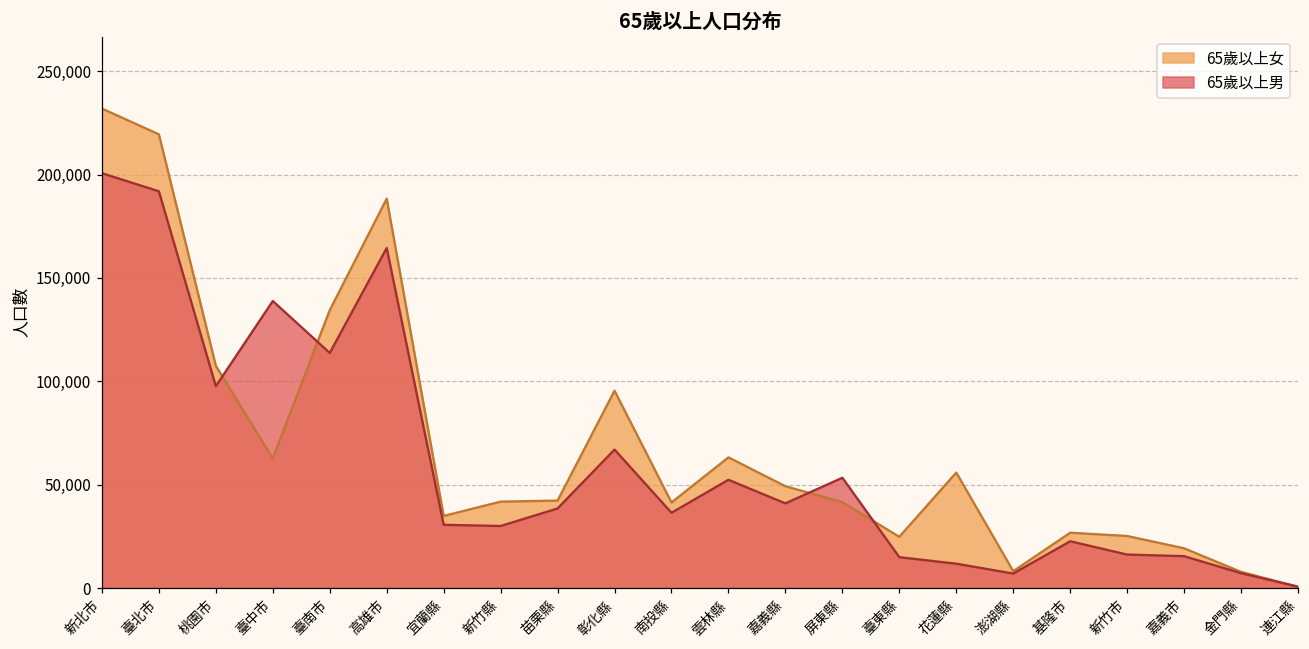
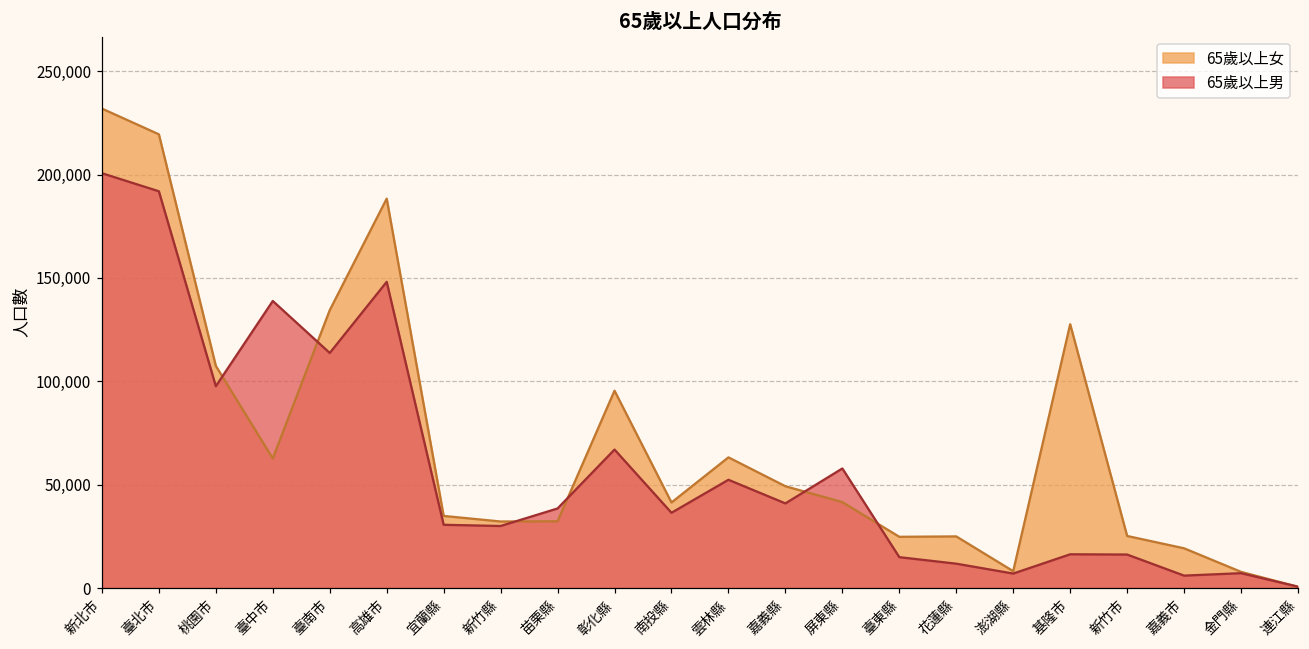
65歲以上男, 高雄市: 165,000 -> 148,000
65歲以上女, 新竹縣: 42,000 -> 32,000
65歲以上女, 苗栗縣: 42,000 -> 32,000
65歲以上男, 屏東縣: 53,000 -> 58,000
65歲以上女, 花蓮縣: 56,000 -> 25,000
65歲以上女, 基隆市: 27,000 -> 128,000
65歲以上男, 基隆市: 23,000 -> 16,000
65歲以上男, 嘉義市: 15,000 -> 6,000
